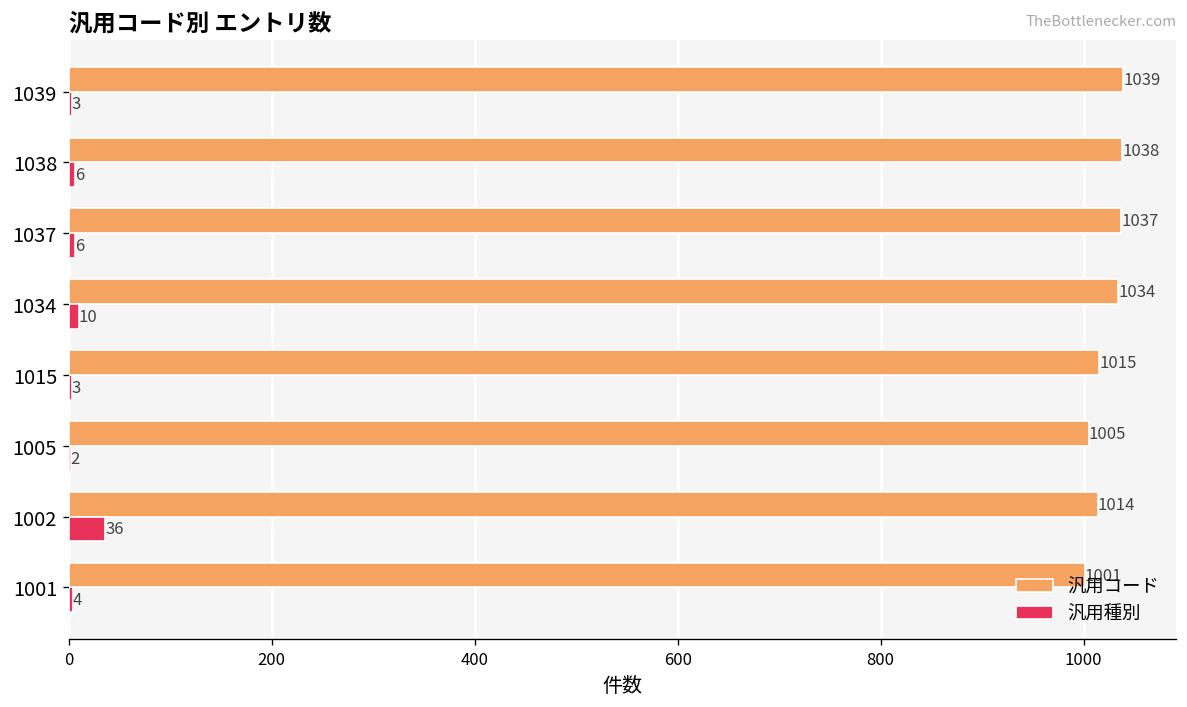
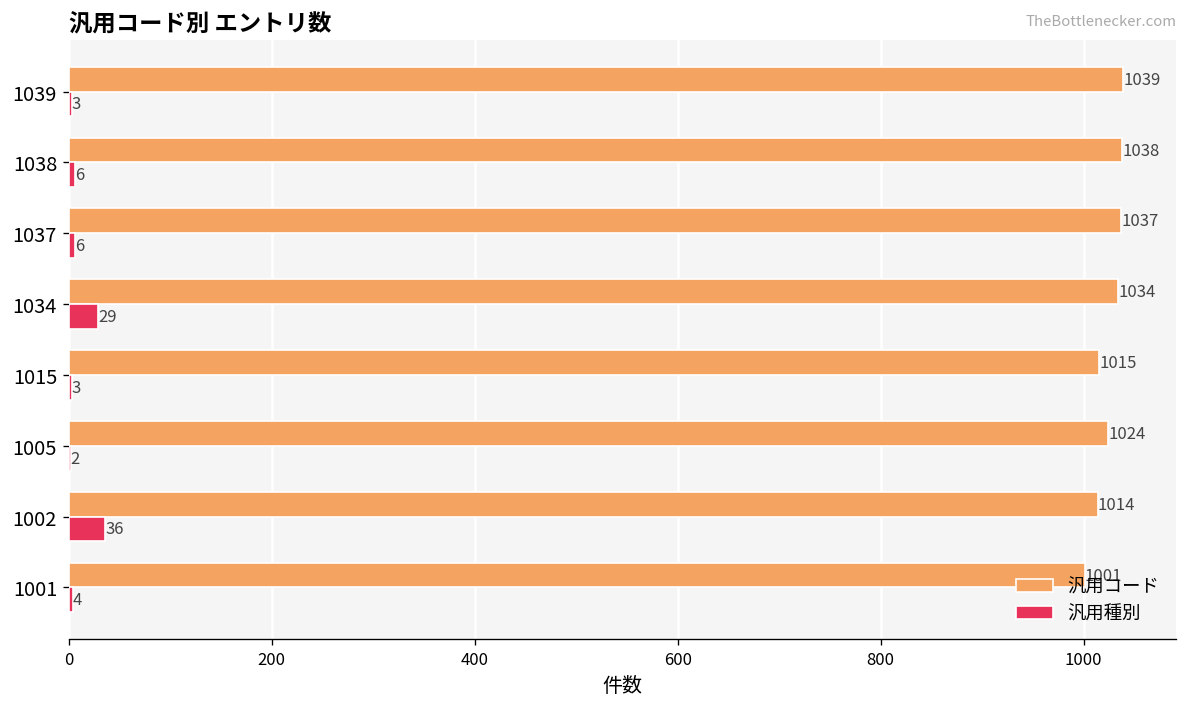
汎用種別, 1034: 10 -> 29
汎用コード, 1005: 1005 -> 1024
